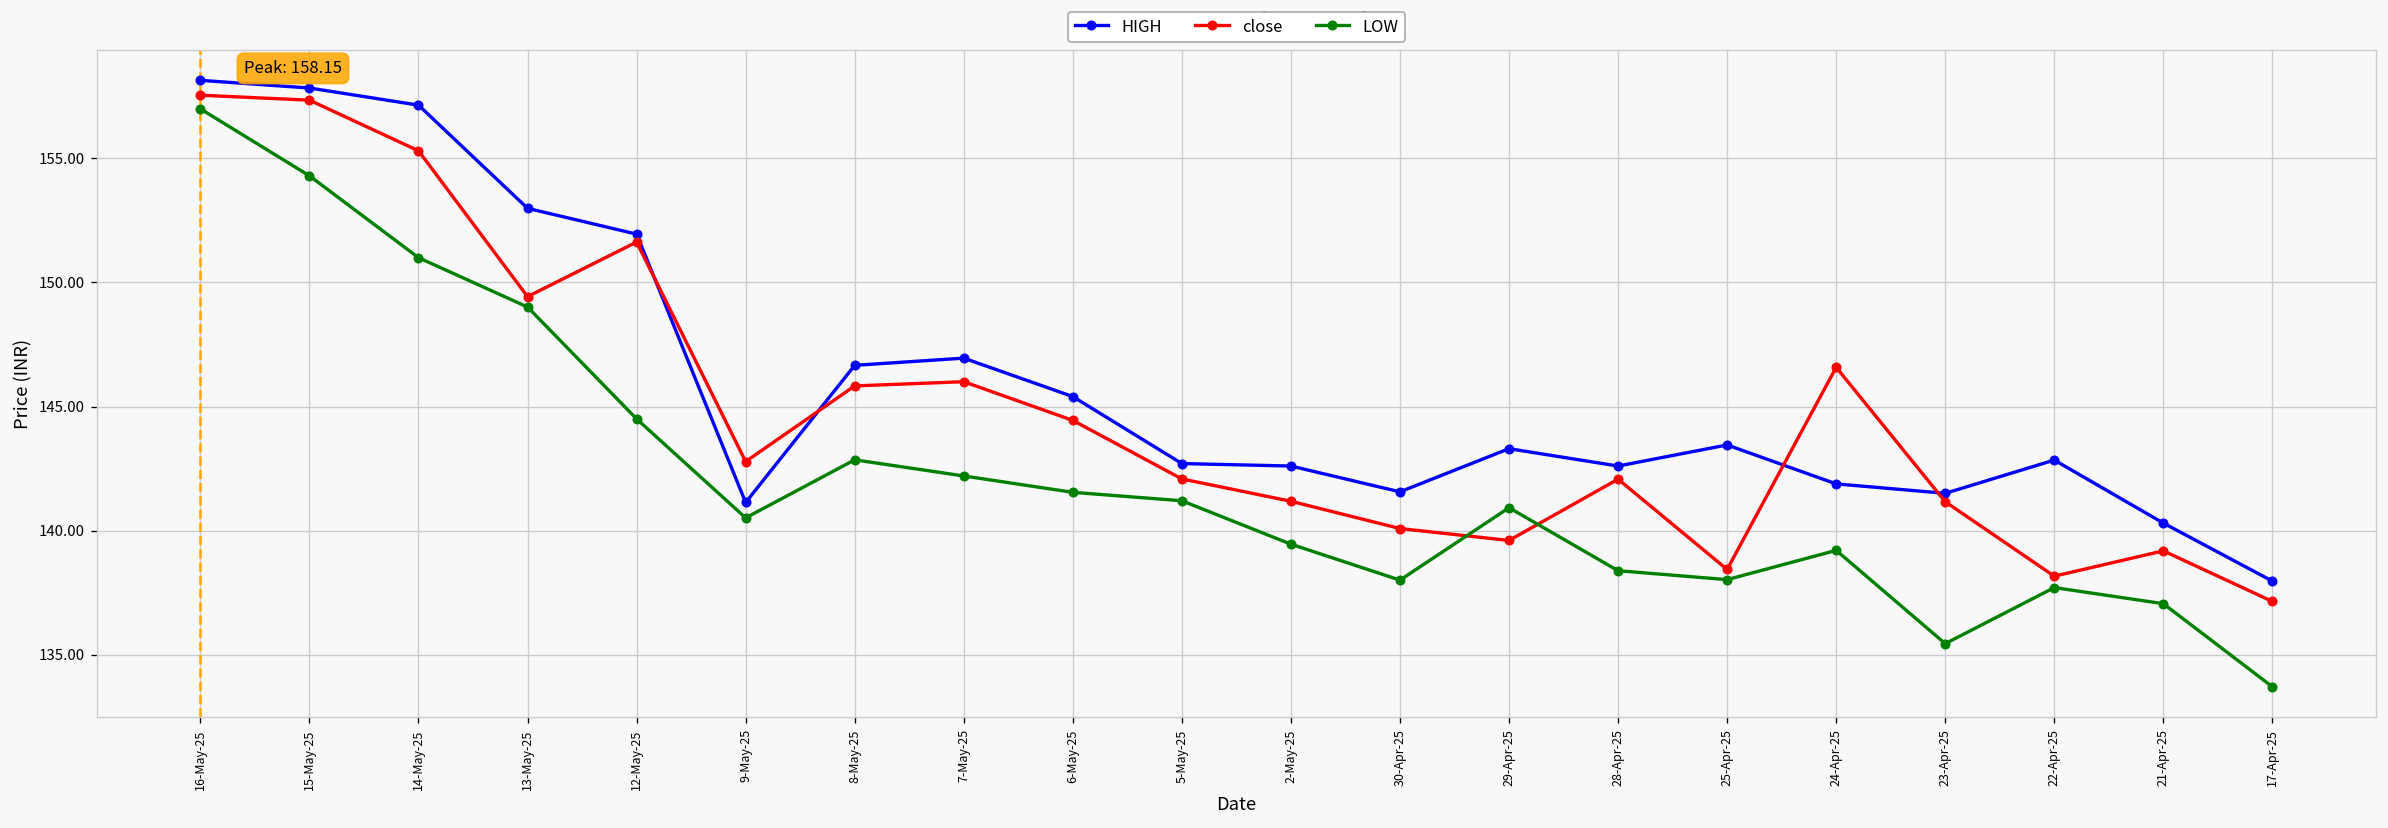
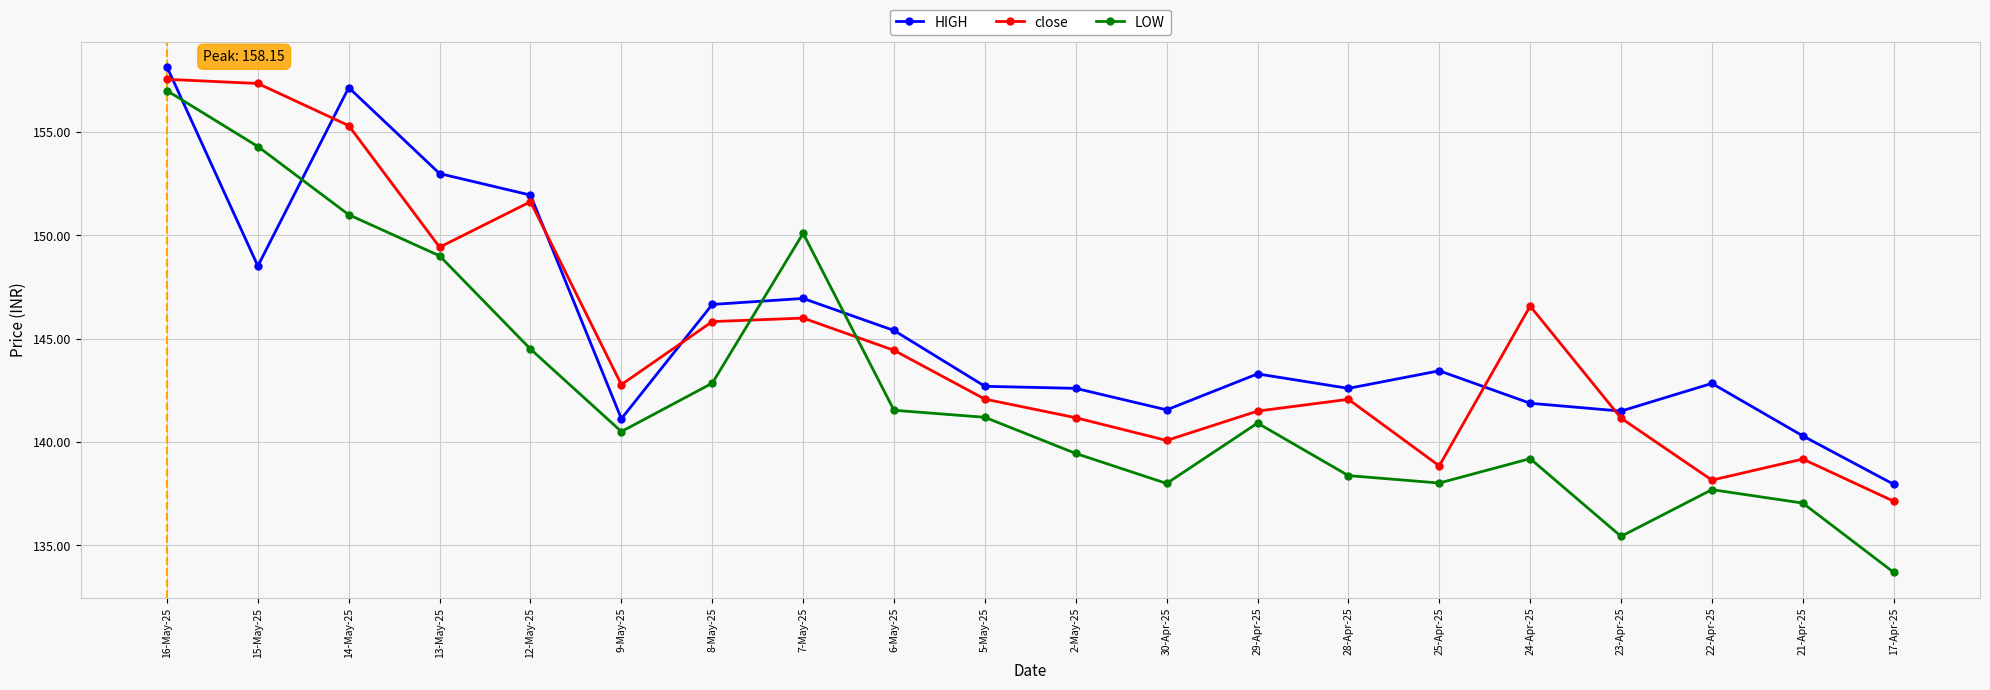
HIGH, 15-May-25: 157.8 -> 148.5
LOW, 7-May-25: 142.2 -> 150.1
close, 29-Apr-25: 139.6 -> 141.5
close, 25-Apr-25: 138.4 -> 138.9
